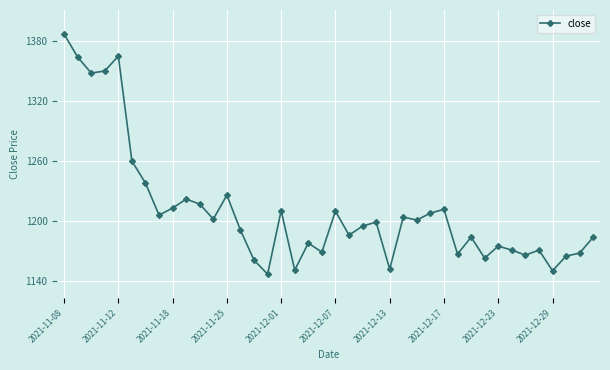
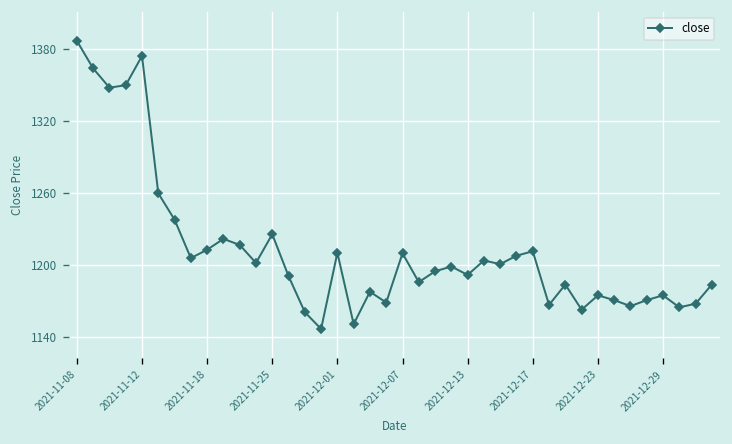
2021-11-12: 1365 -> 1374
2021-12-13: 1152 -> 1192
2021-12-29: 1150 -> 1175
